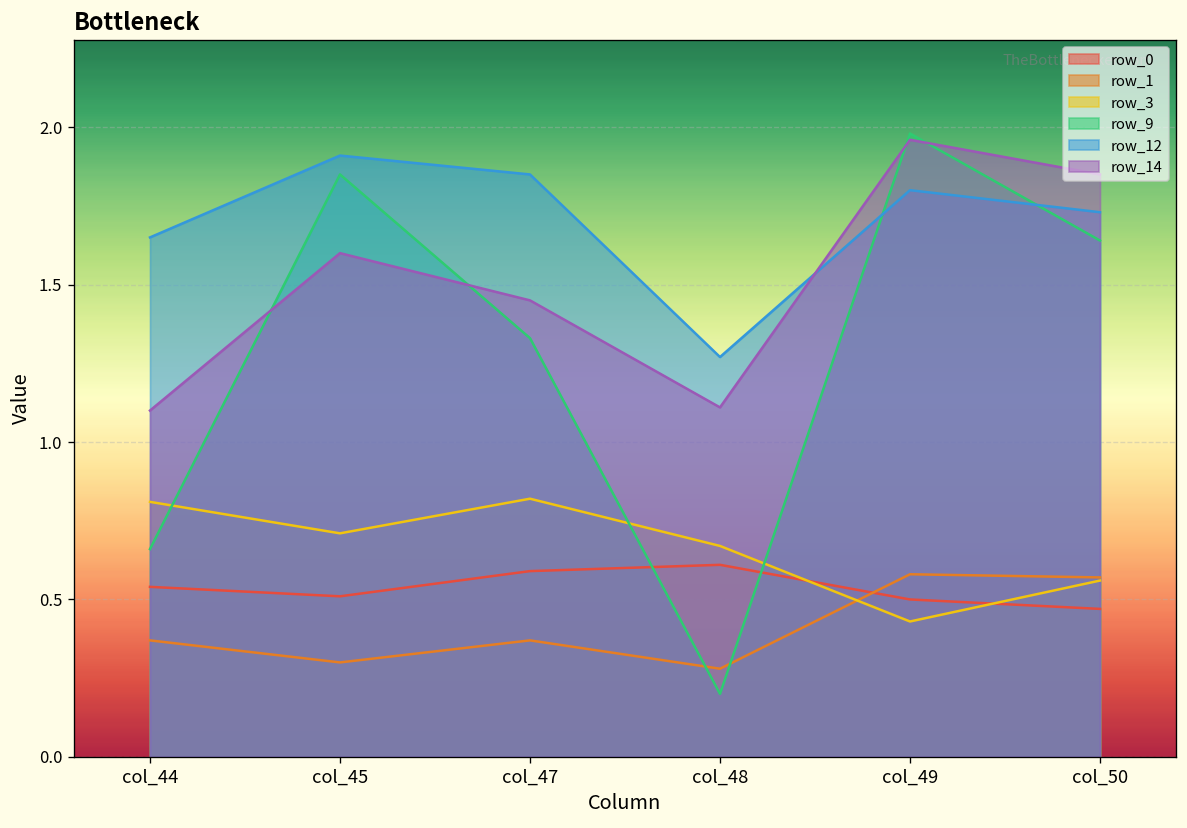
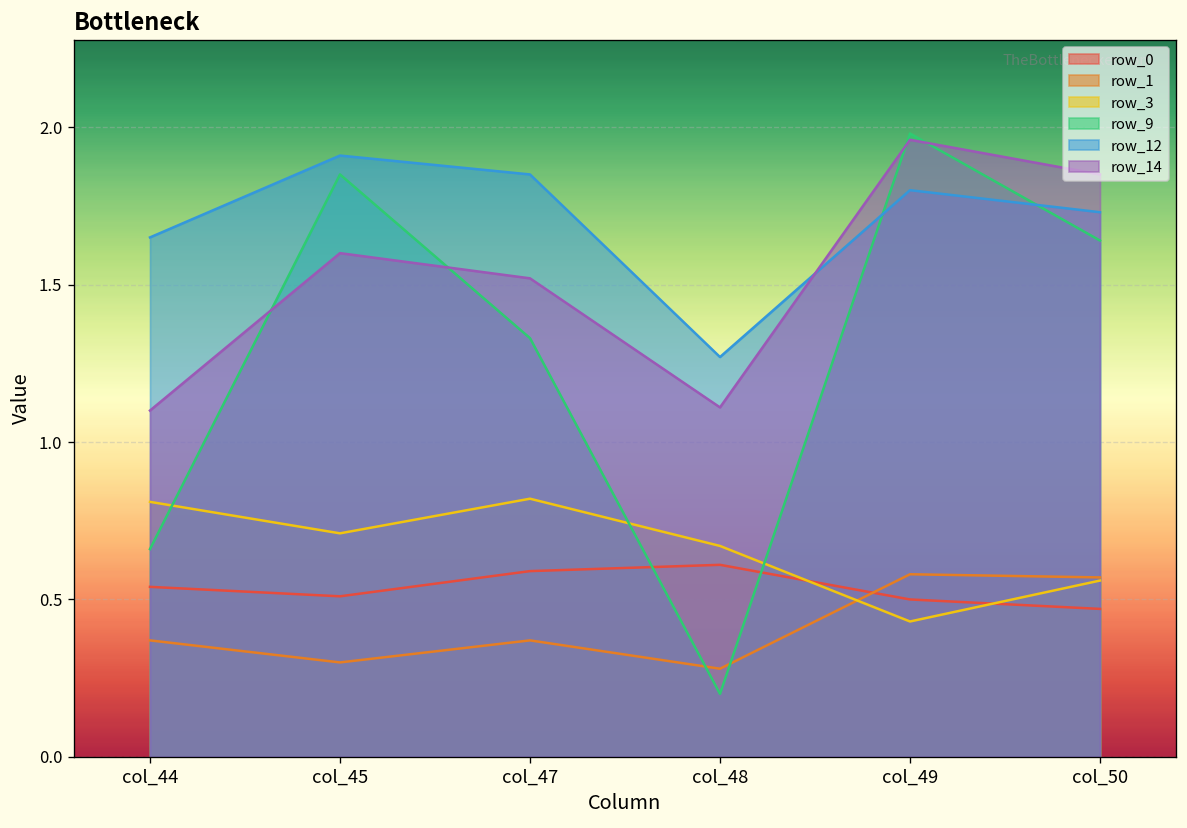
row_14, col_47: 1.45 -> 1.52
